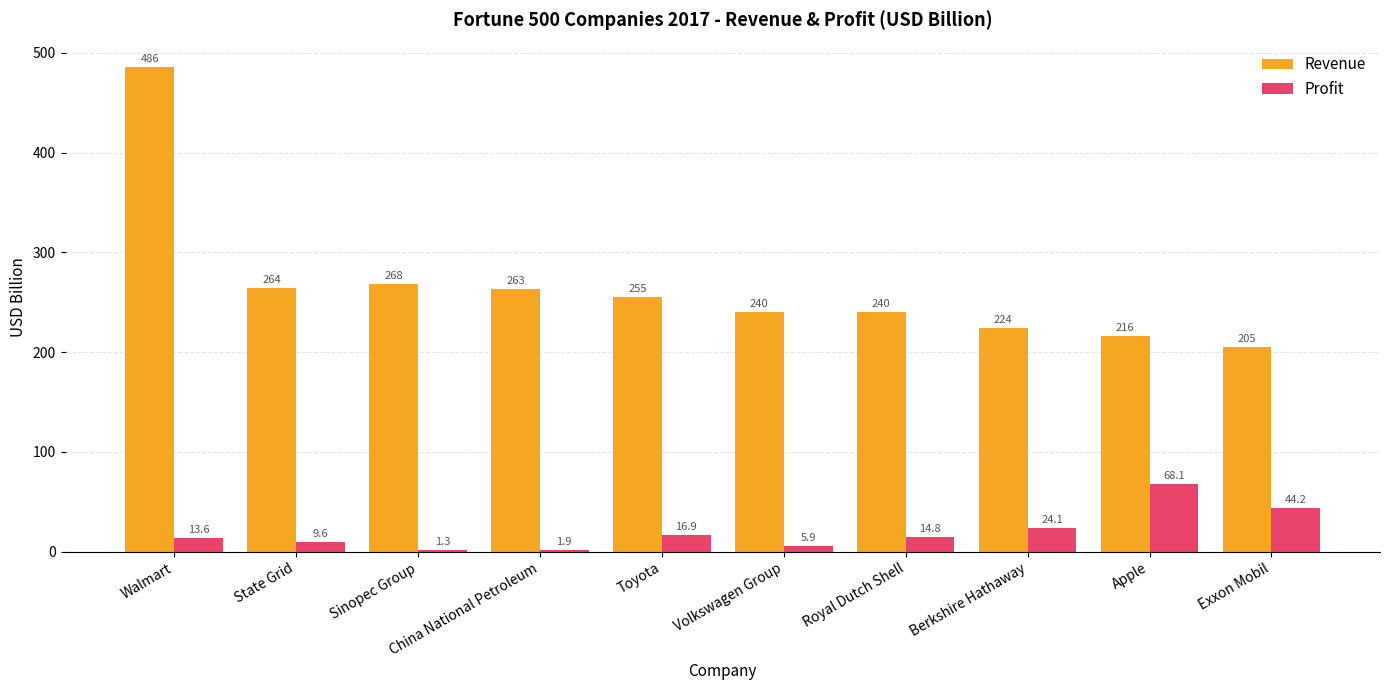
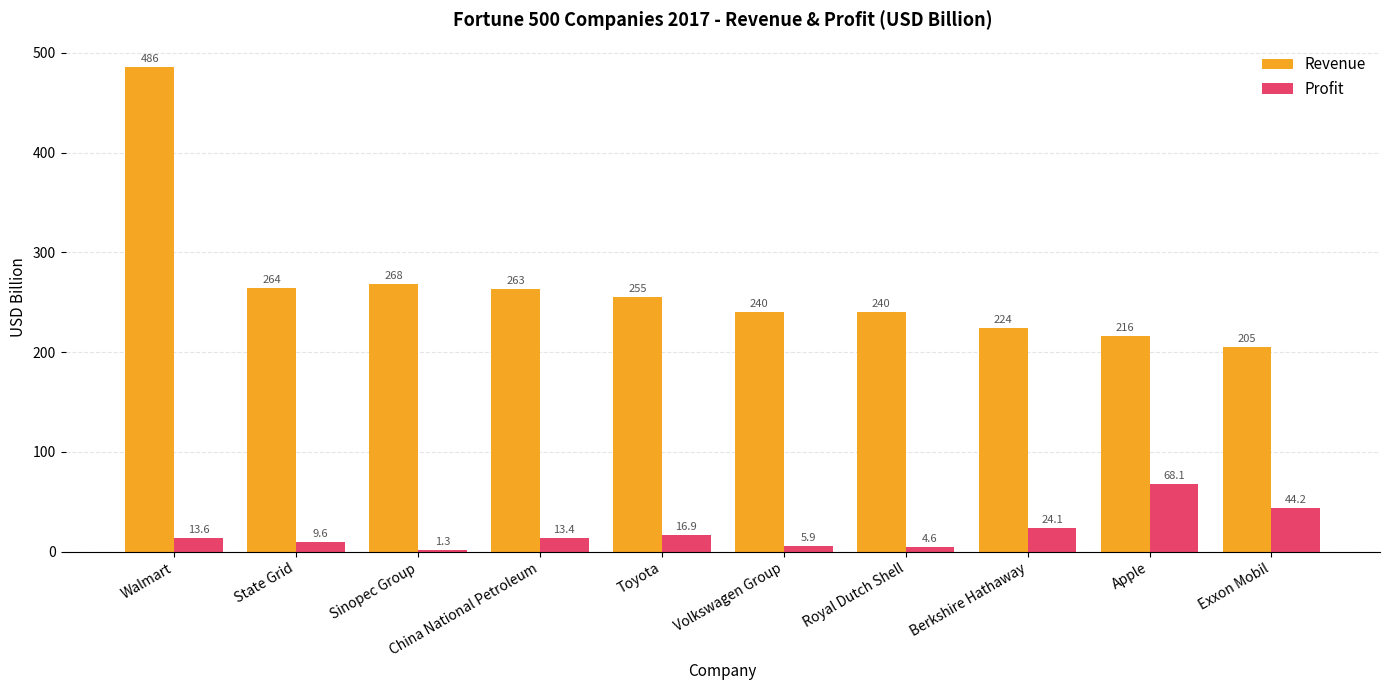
Profit, China National Petroleum: 1.9 -> 13.4
Profit, Royal Dutch Shell: 14.8 -> 4.6
